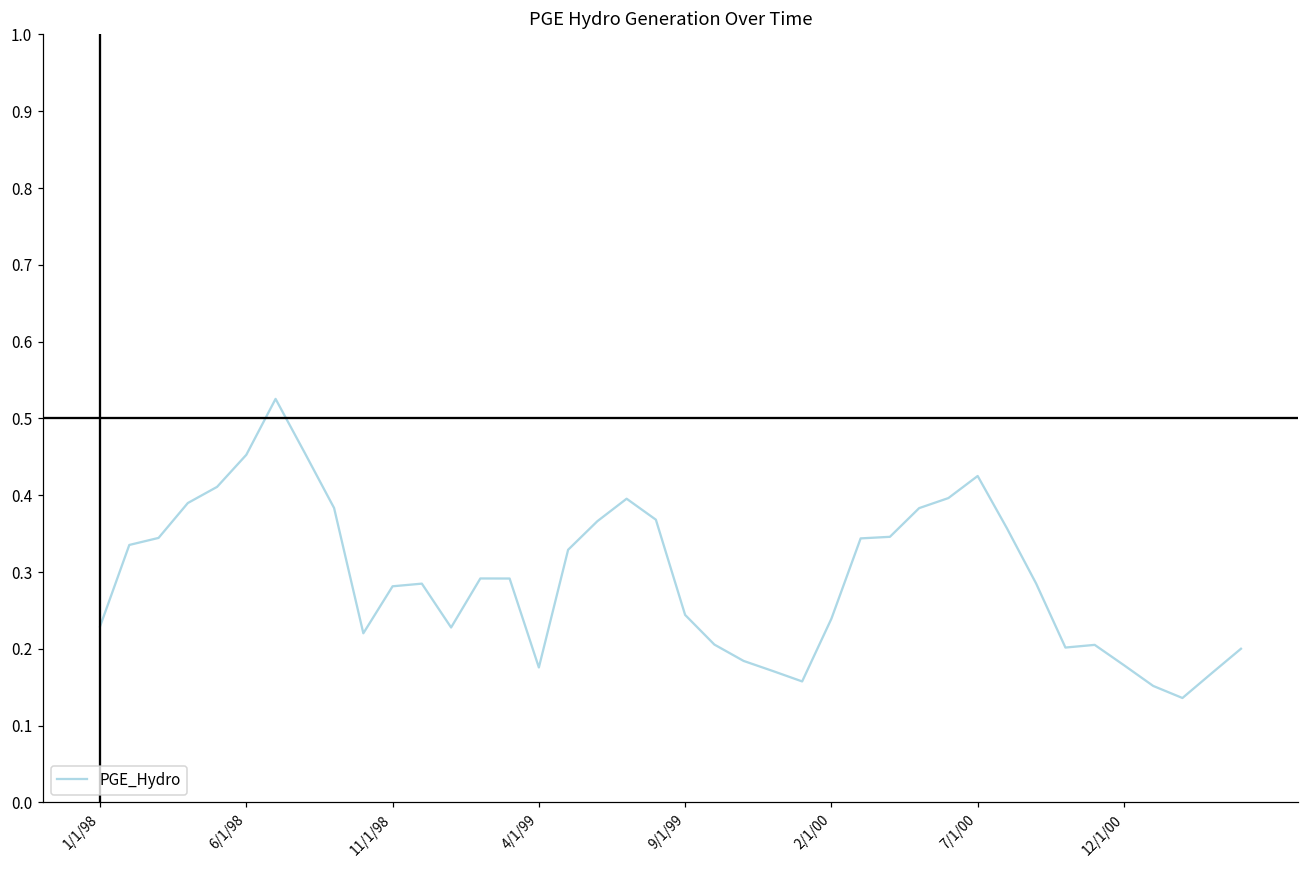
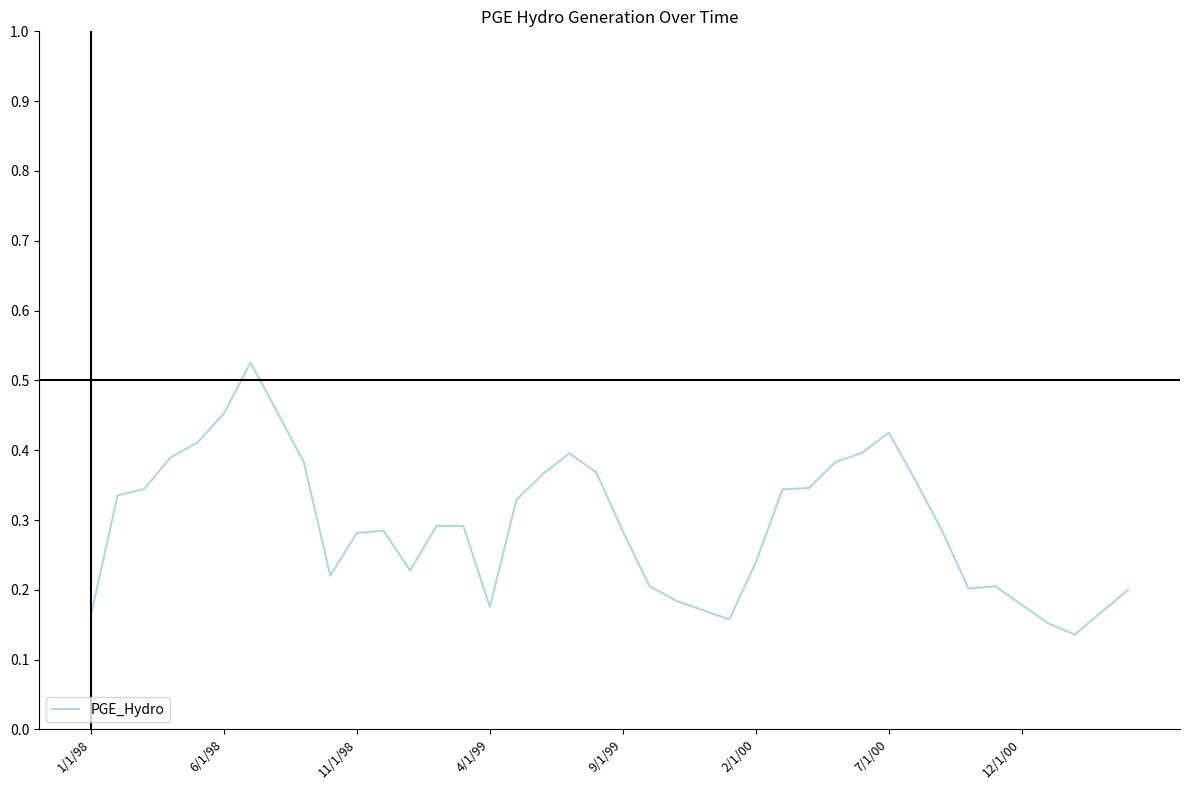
1/1/98: 0.23 -> 0.16
9/1/99: 0.24 -> 0.28
